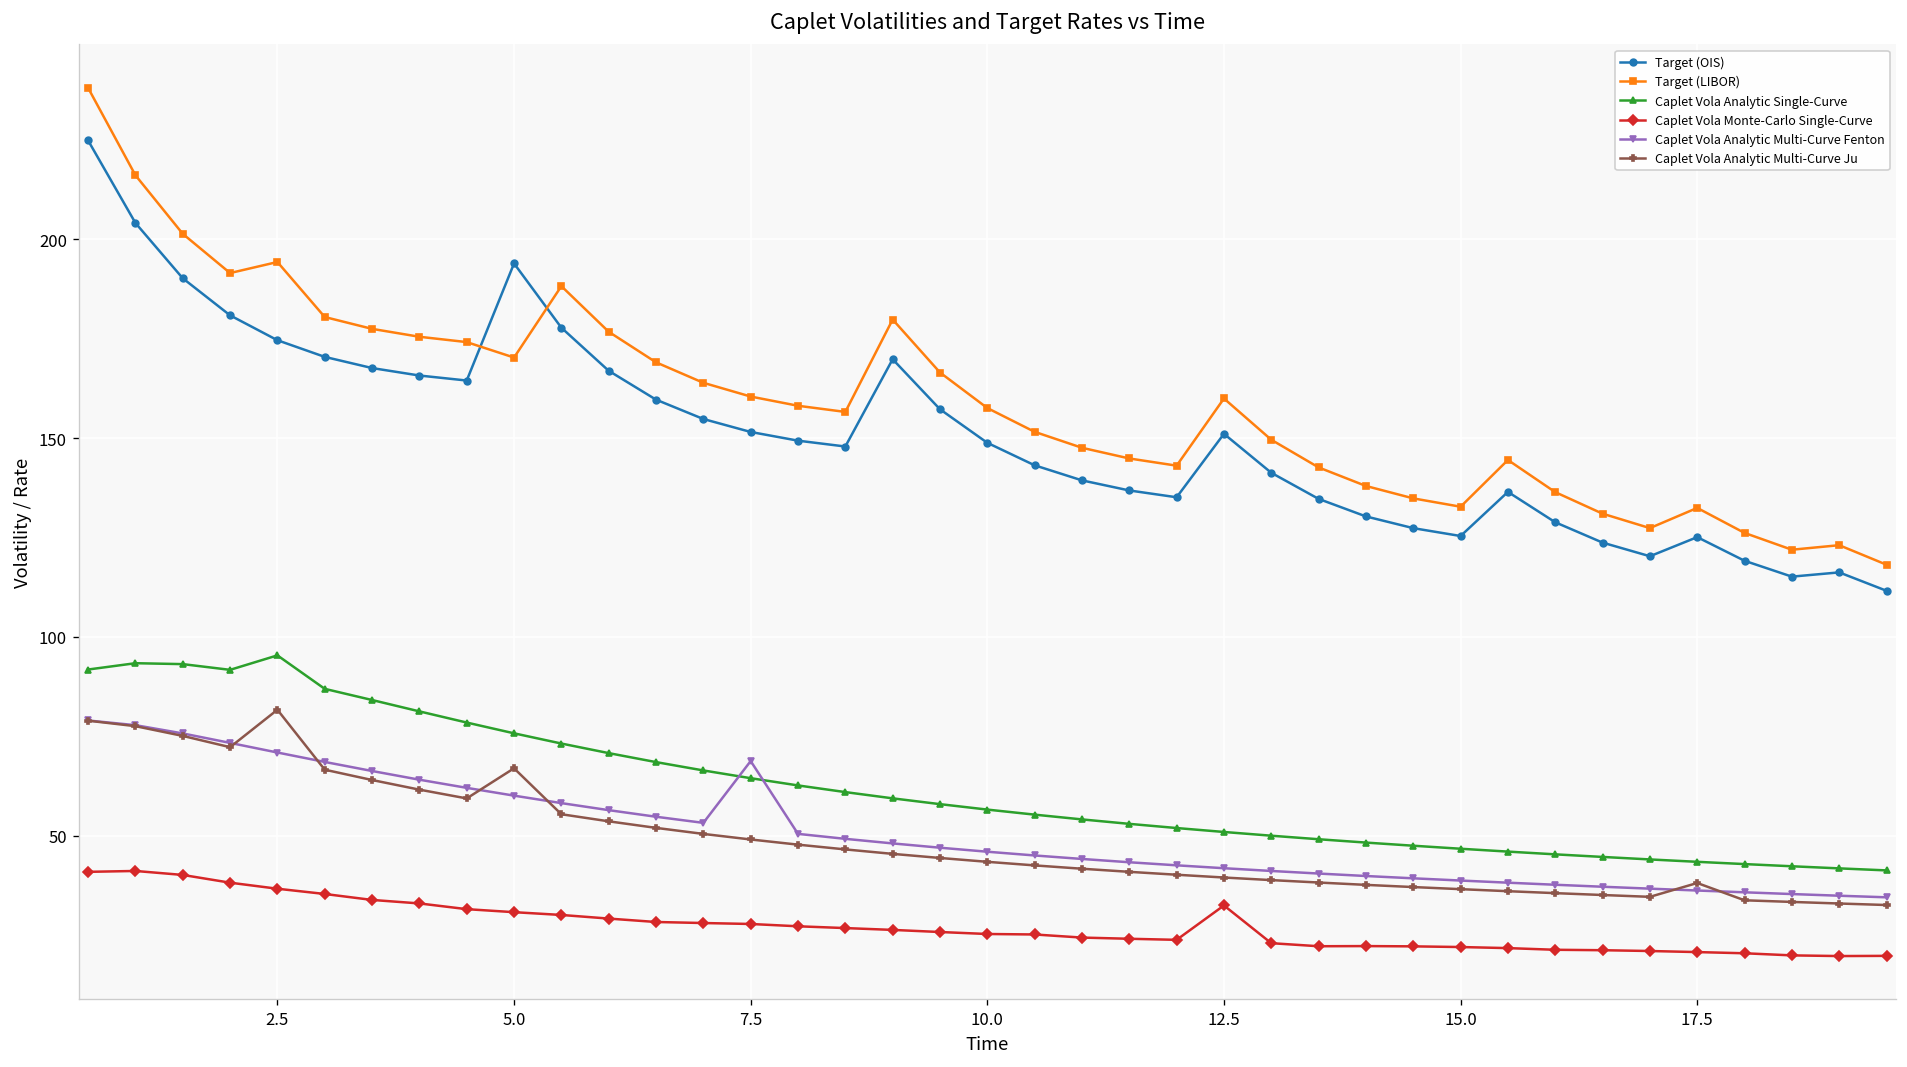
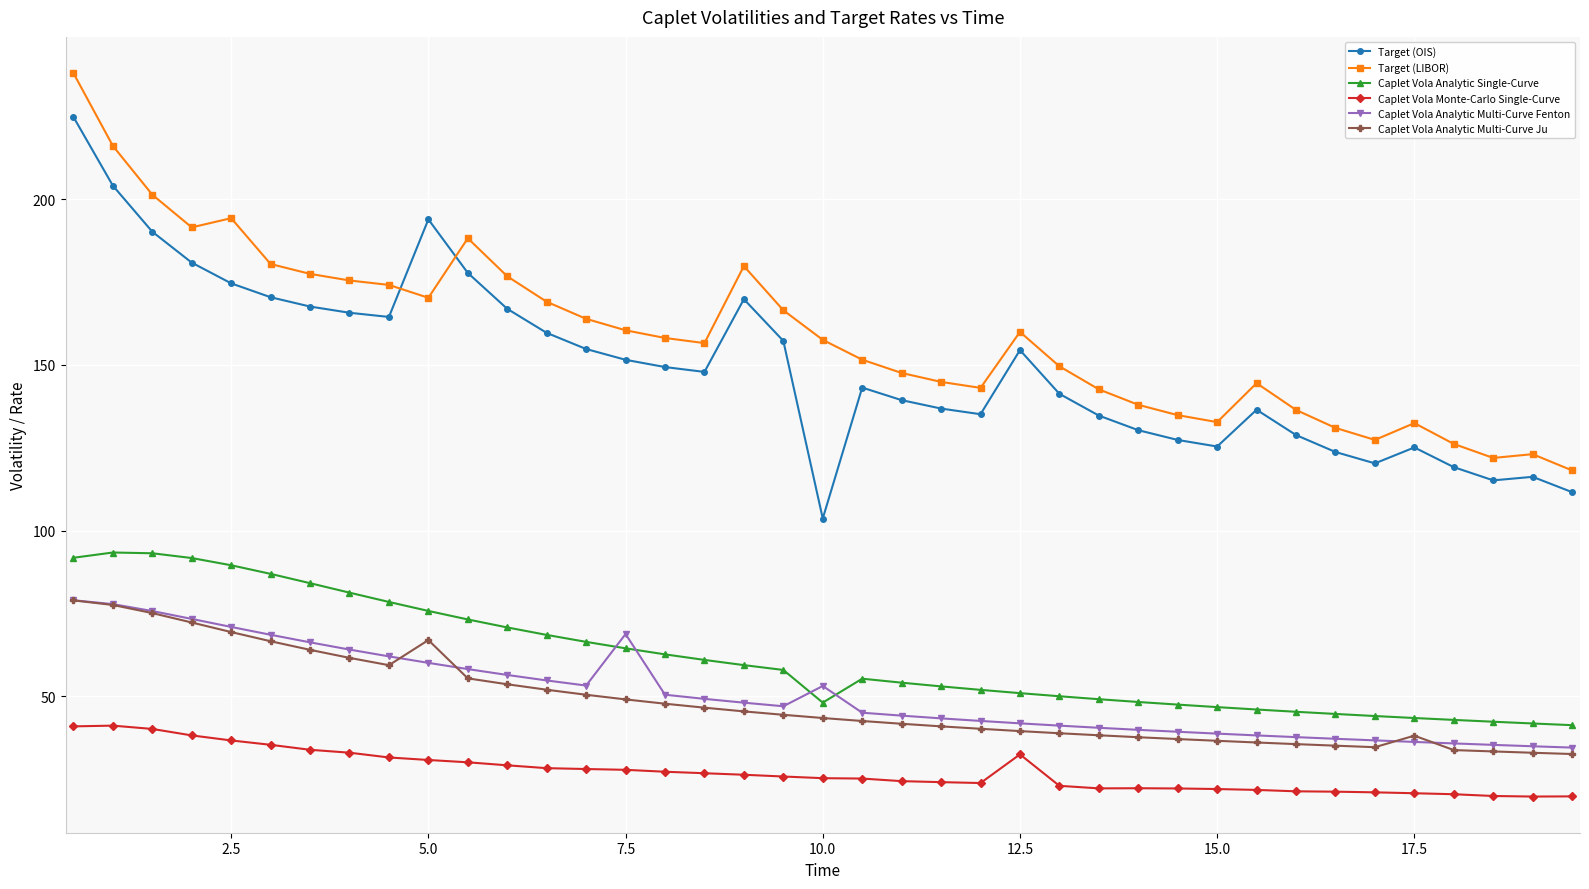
Caplet Vola Analytic Single-Curve, 2.5: 95 -> 90
Caplet Vola Analytic Multi-Curve Ju, 2.5: 82 -> 69
Target (OIS), 10.0: 149 -> 104
Caplet Vola Analytic Single-Curve, 10.0: 57 -> 48
Caplet Vola Analytic Multi-Curve Fenton, 10.0: 46 -> 53
Target (OIS), 12.5: 151 -> 154
